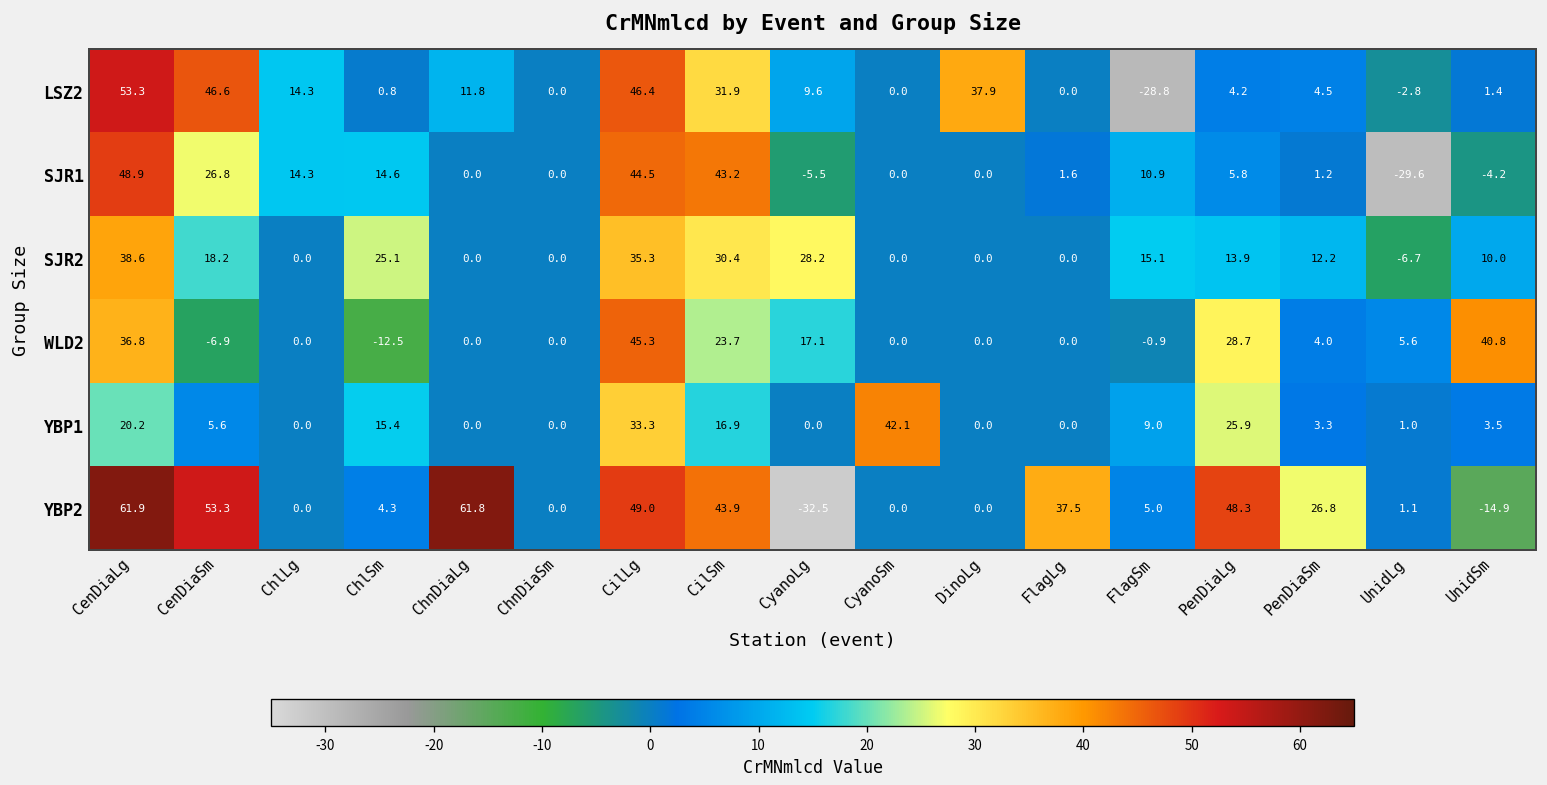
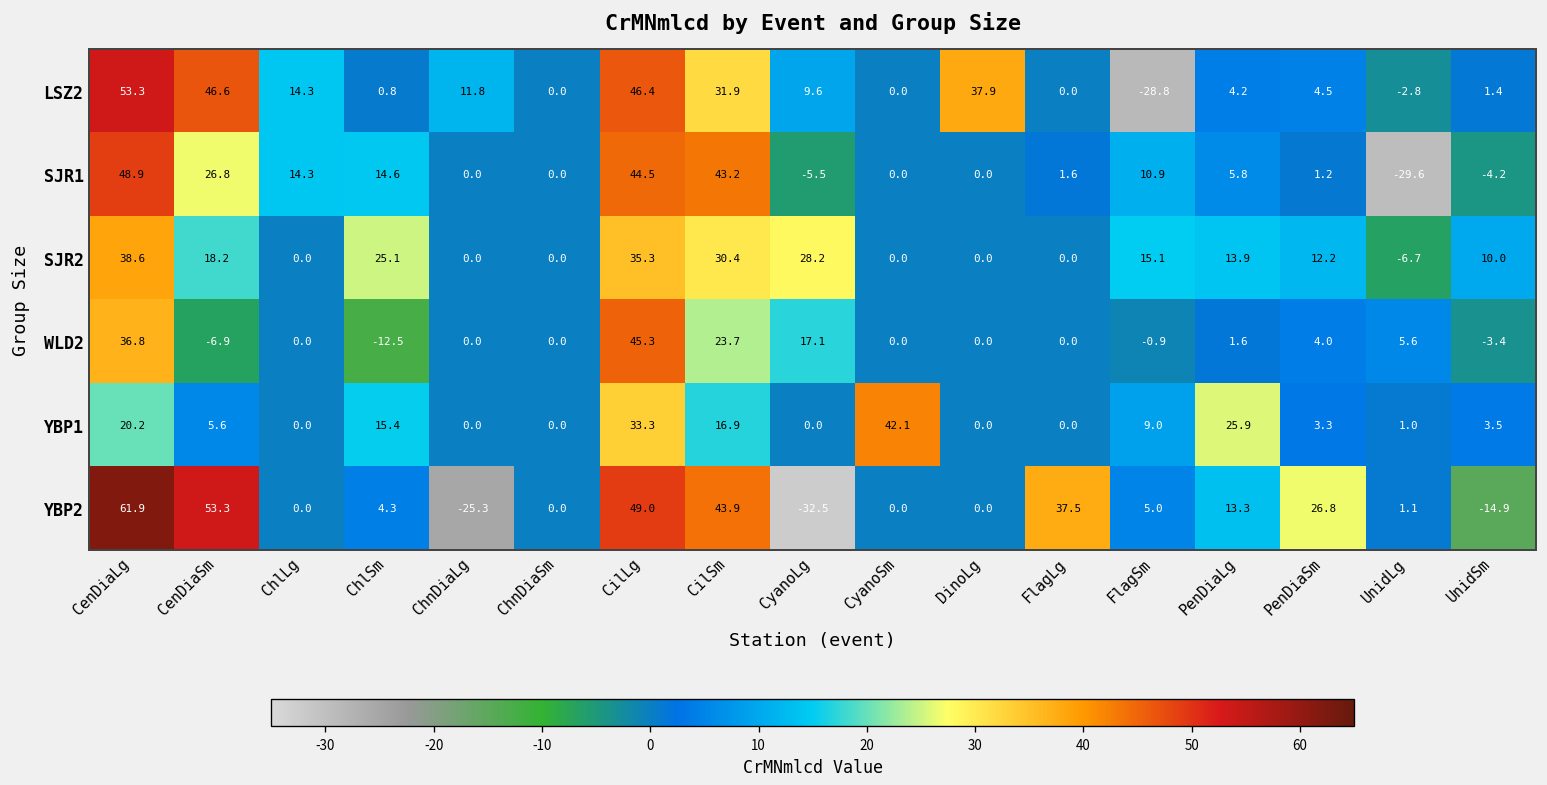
WLD2, PenDiaLg: 28.7 -> 1.6
WLD2, UnidSm: 40.8 -> -3.4
YBP2, ChnDiaLg: 61.8 -> -25.3
YBP2, PenDiaLg: 48.3 -> 13.3
